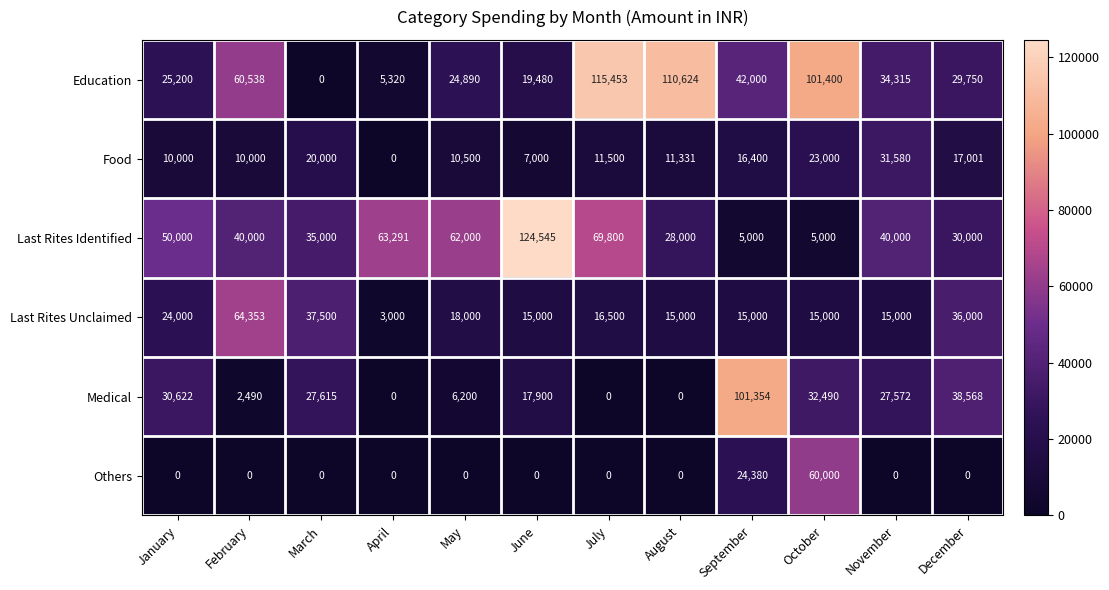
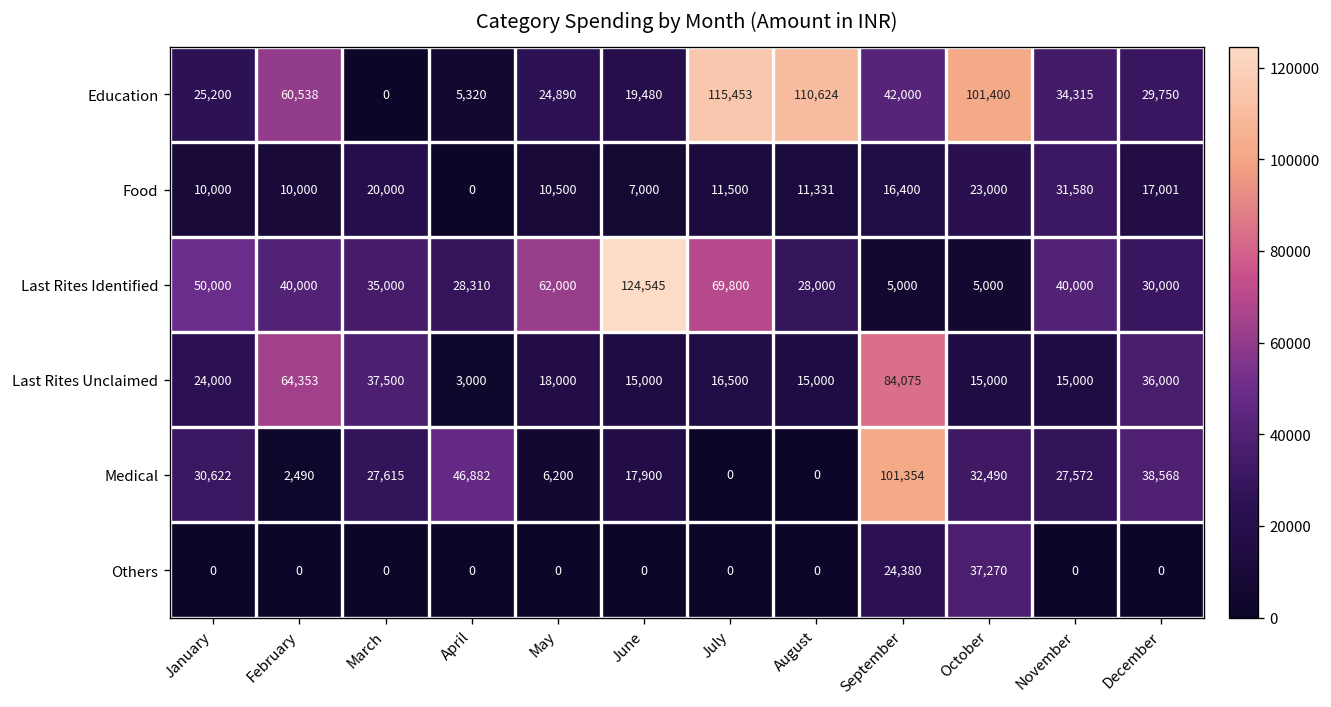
Last Rites Identified, April: 63,291 -> 28,310
Last Rites Unclaimed, September: 15,000 -> 84,075
Medical, April: 0 -> 46,882
Others, October: 60,000 -> 37,270
